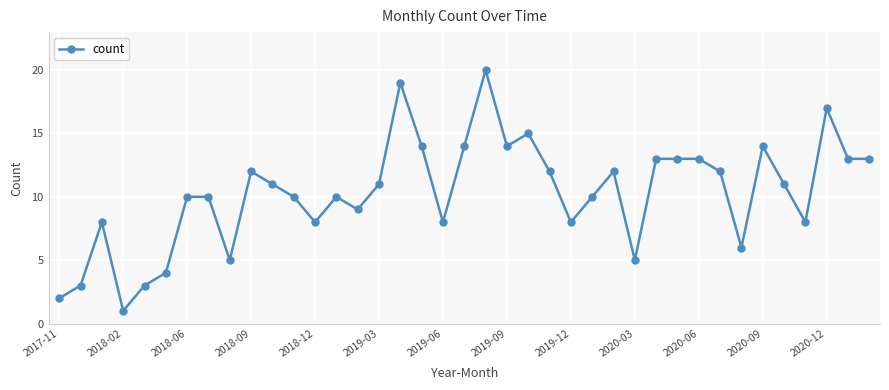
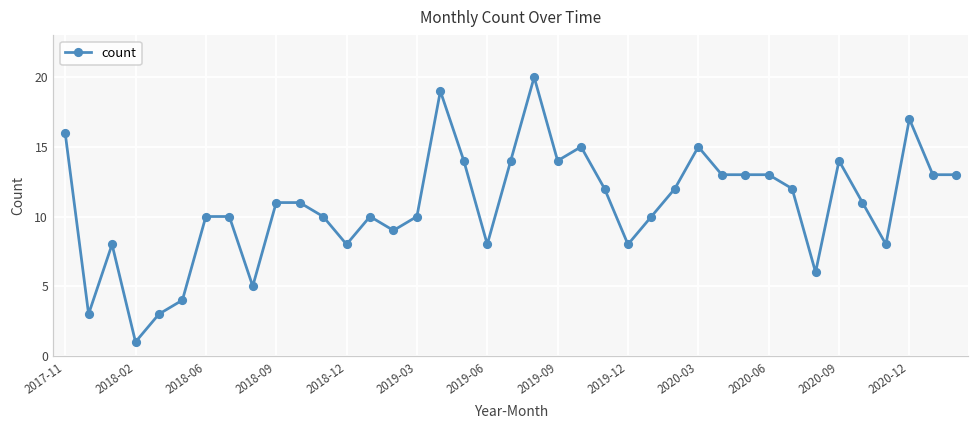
2017-11: 2 -> 16
2018-09: 12 -> 11
2019-03: 11 -> 10
2020-03: 5 -> 15
